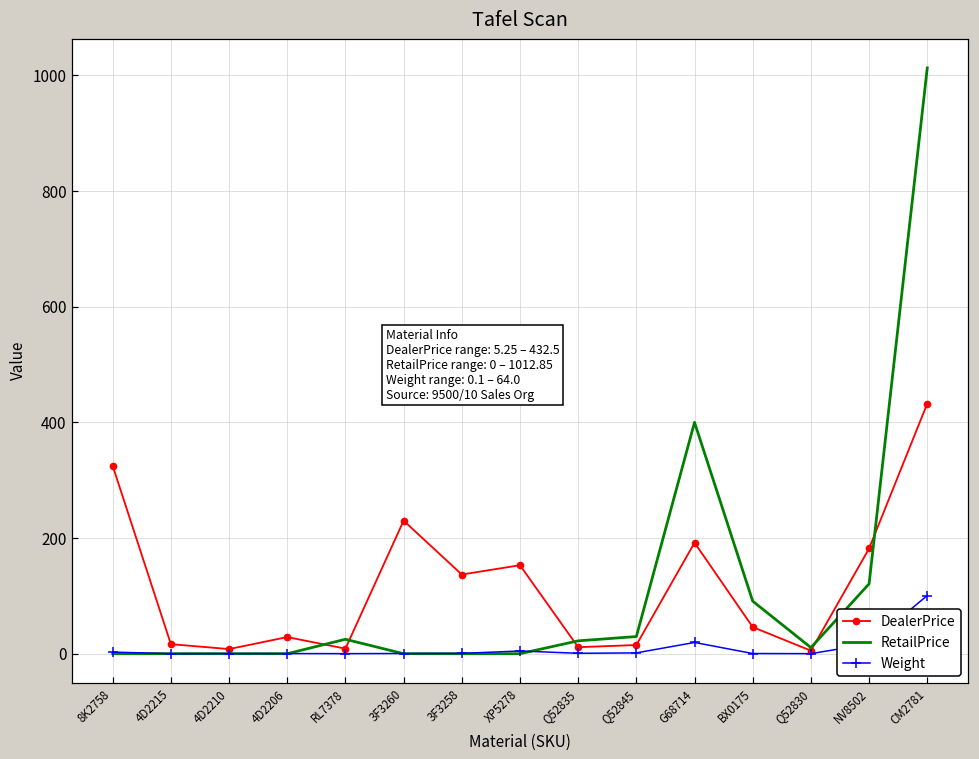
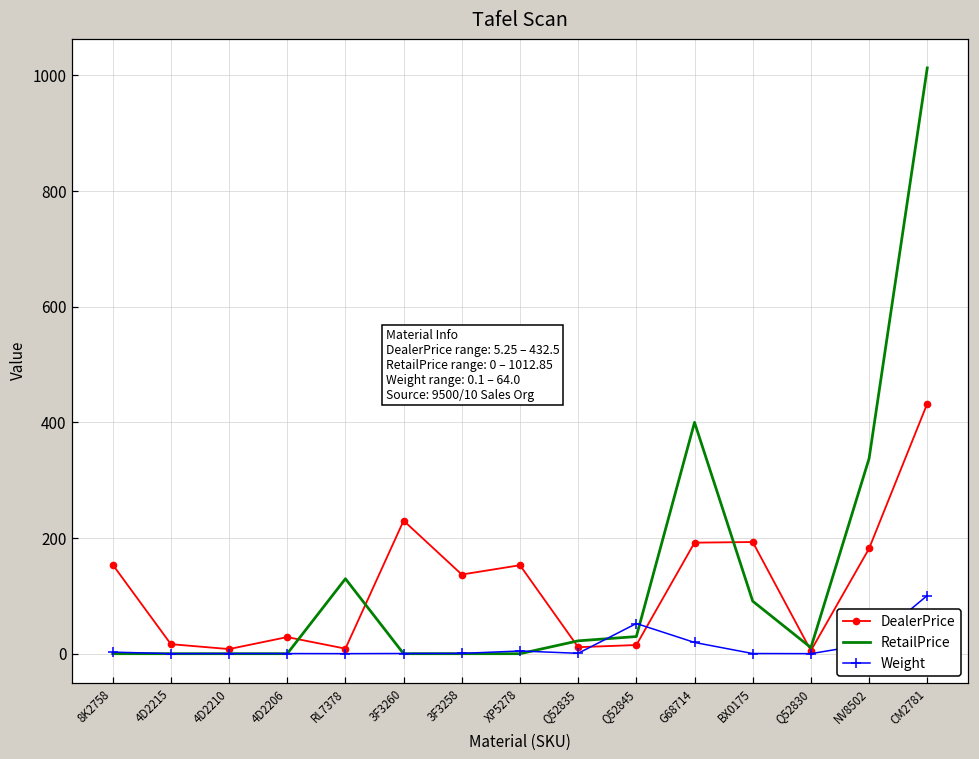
DealerPrice, 8K2758: 320 -> 150
RetailPrice, RL7378: 20 -> 130
Weight, Q52845: 0 -> 50
DealerPrice, BX0175: 50 -> 190
RetailPrice, NV8502: 120 -> 340
